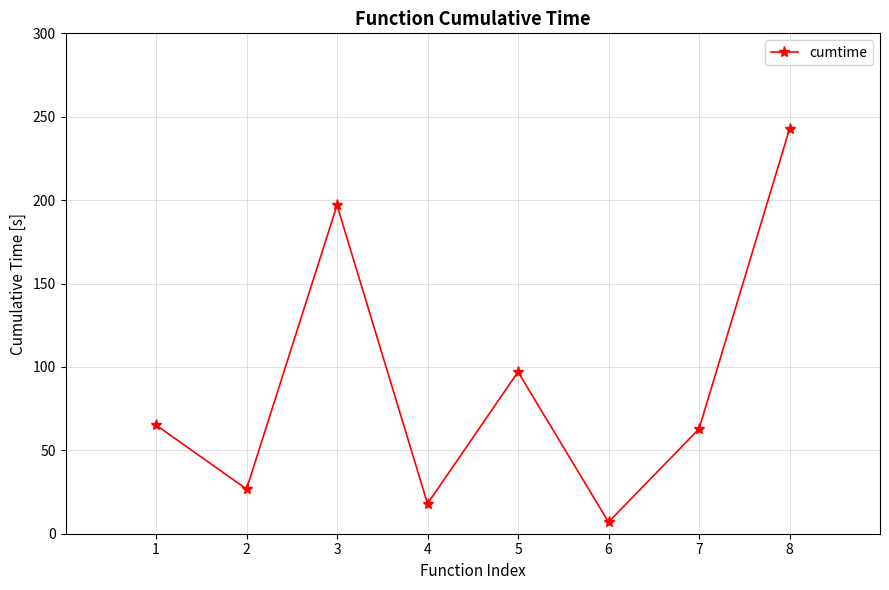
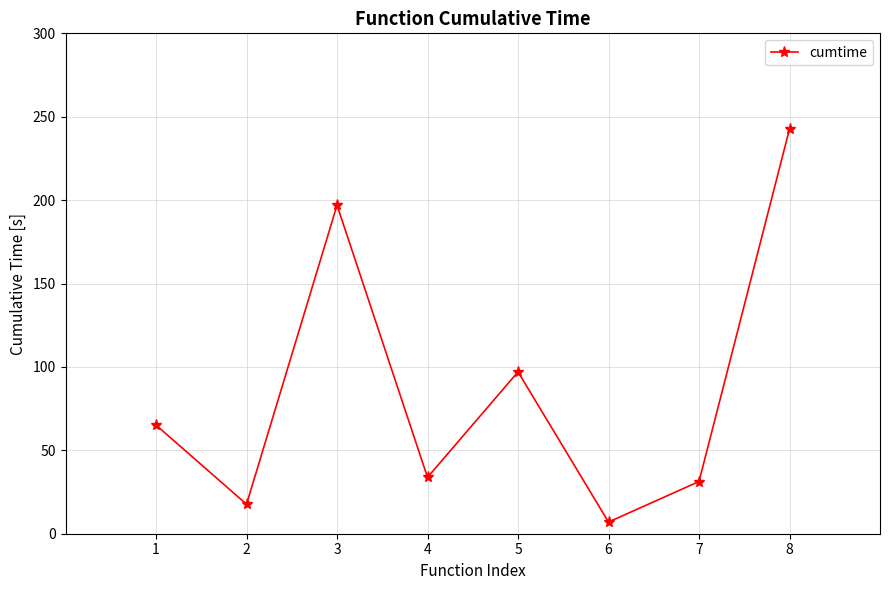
2: 27 -> 18
4: 18 -> 34
7: 63 -> 31
